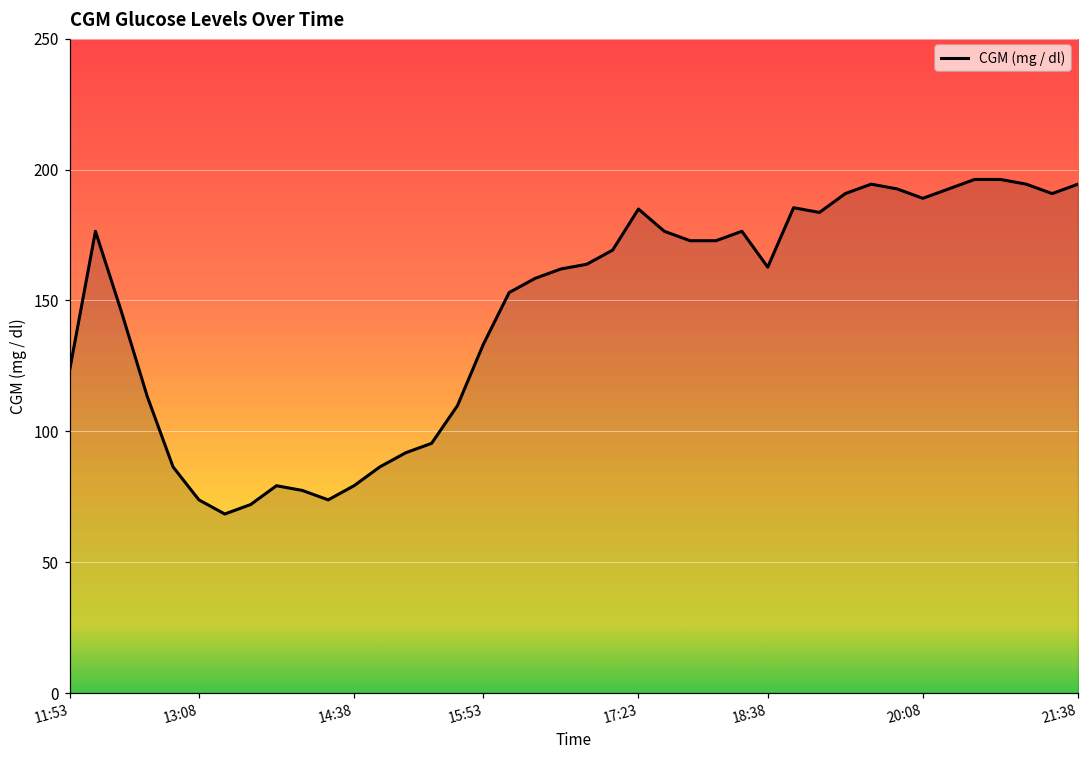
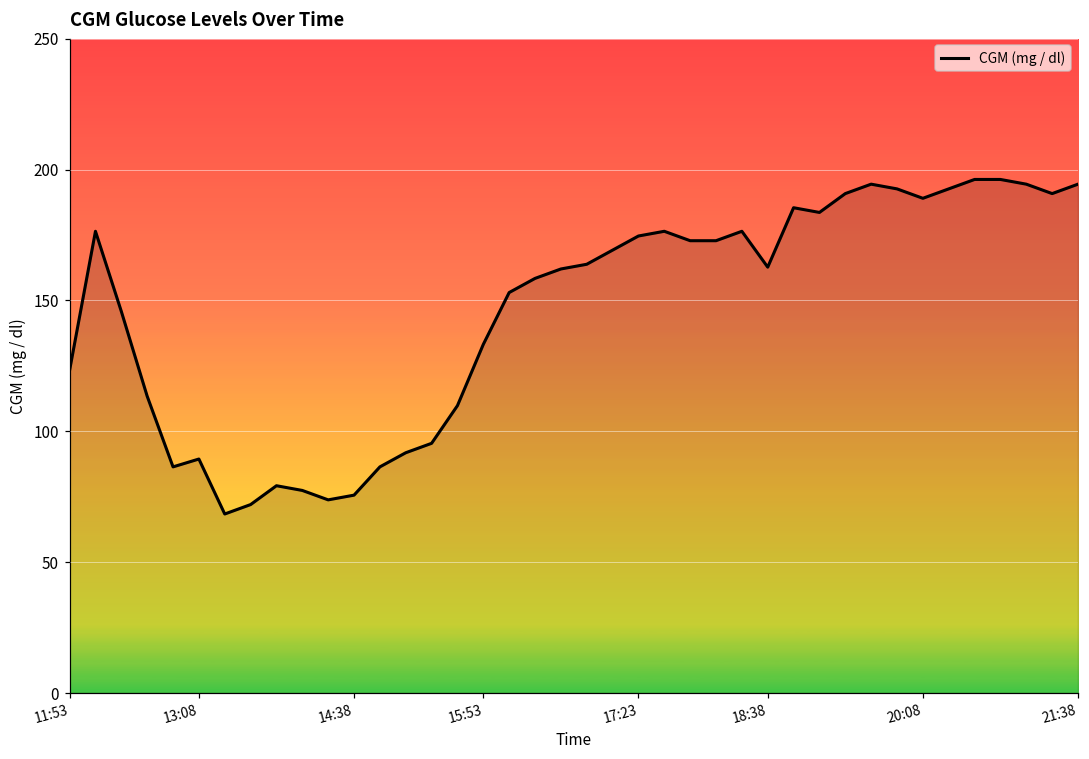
13:08: 74 -> 89
14:38: 79 -> 76
17:23: 185 -> 175
